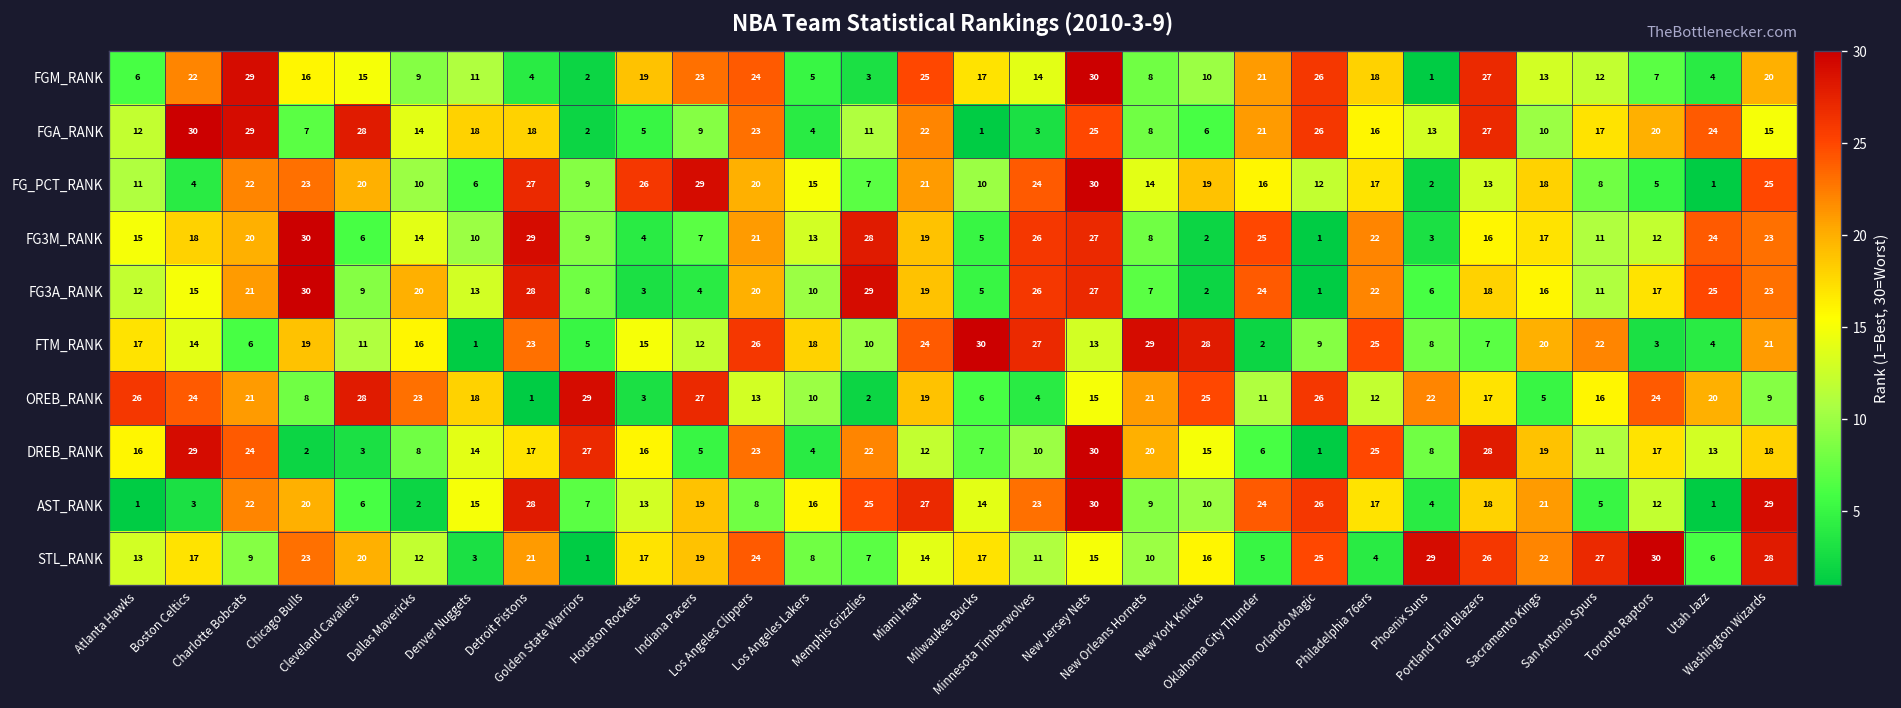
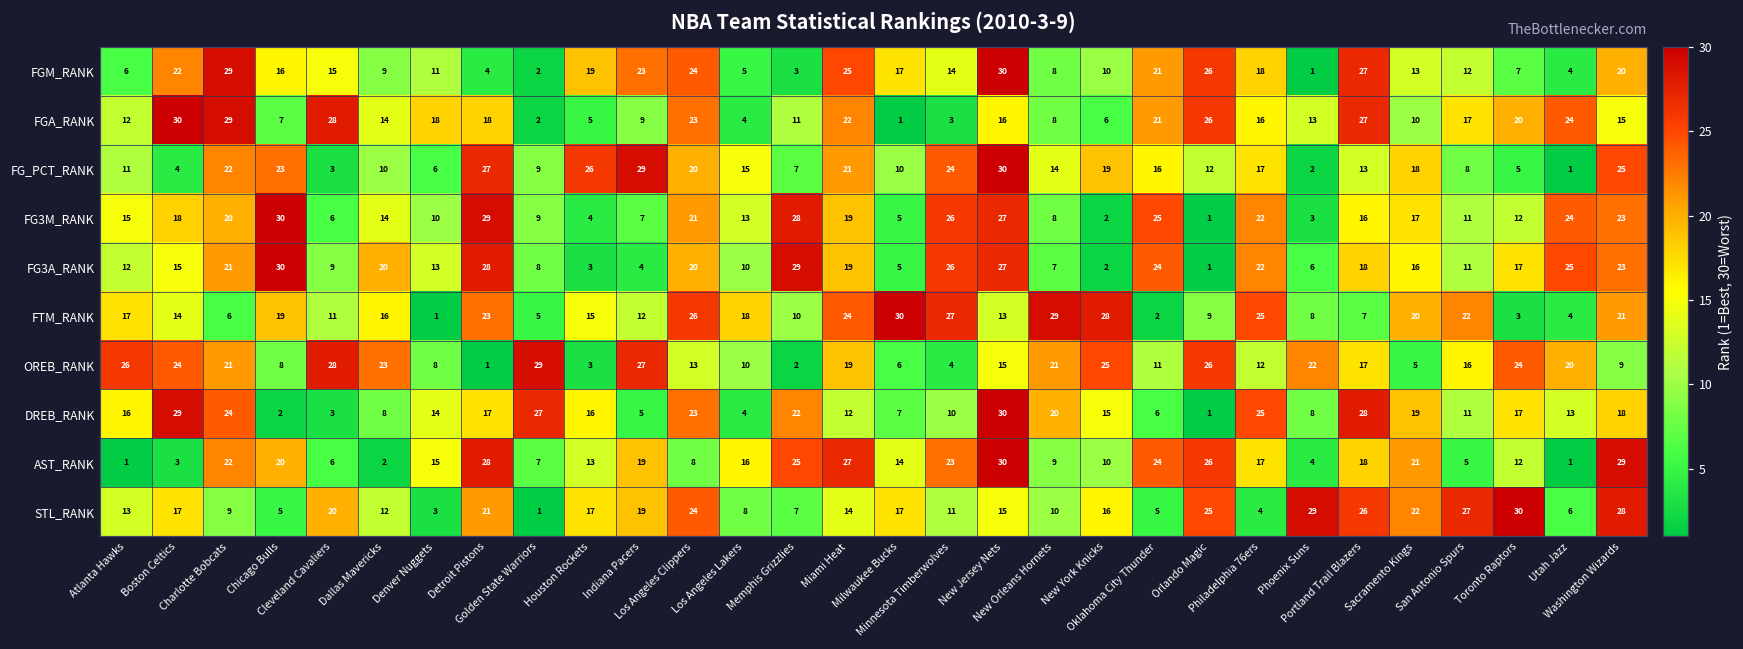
FGA_RANK, New Jersey Nets: 25 -> 16
FG_PCT_RANK, Cleveland Cavaliers: 20 -> 3
OREB_RANK, Denver Nuggets: 18 -> 8
STL_RANK, Chicago Bulls: 23 -> 5
